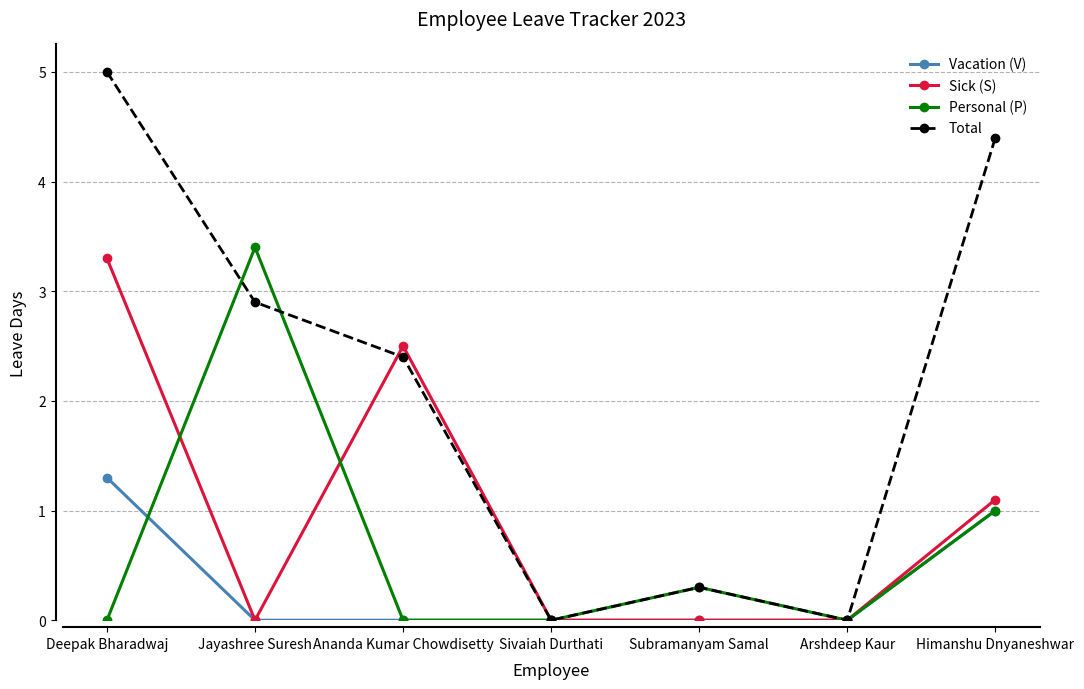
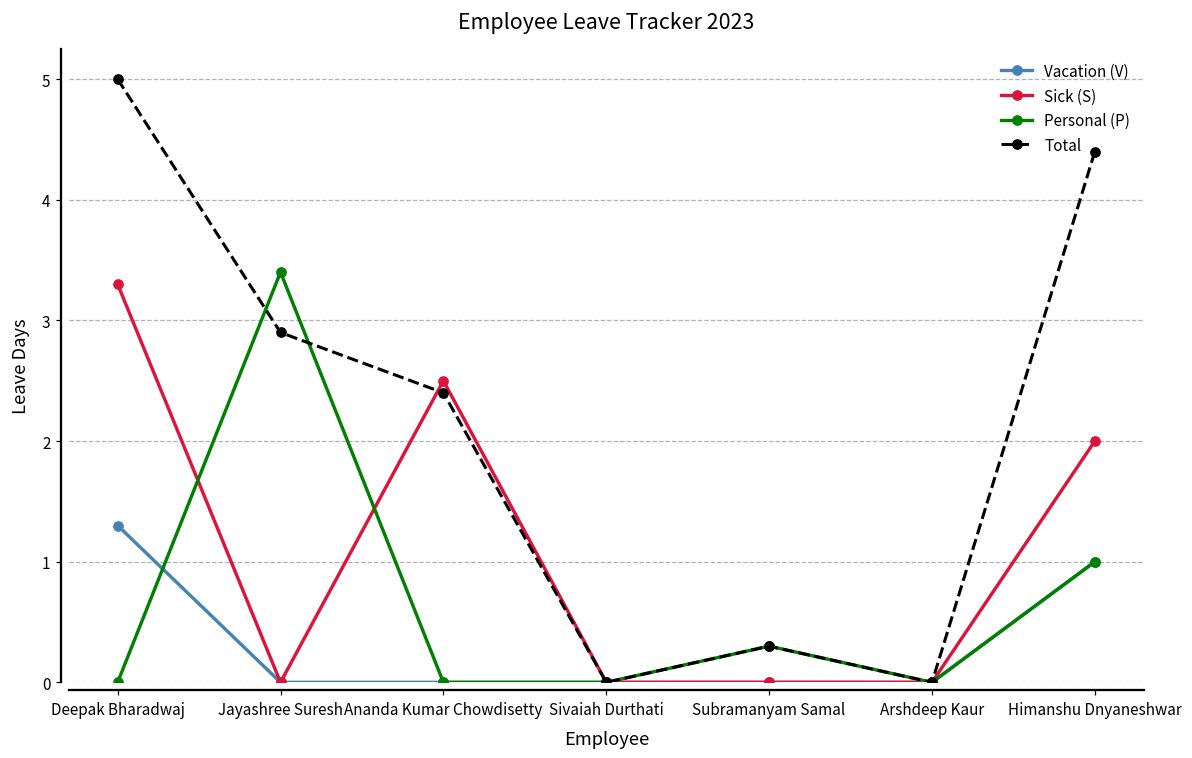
Sick (S), Himanshu Dnyaneshwar: 1.1 -> 2.0
